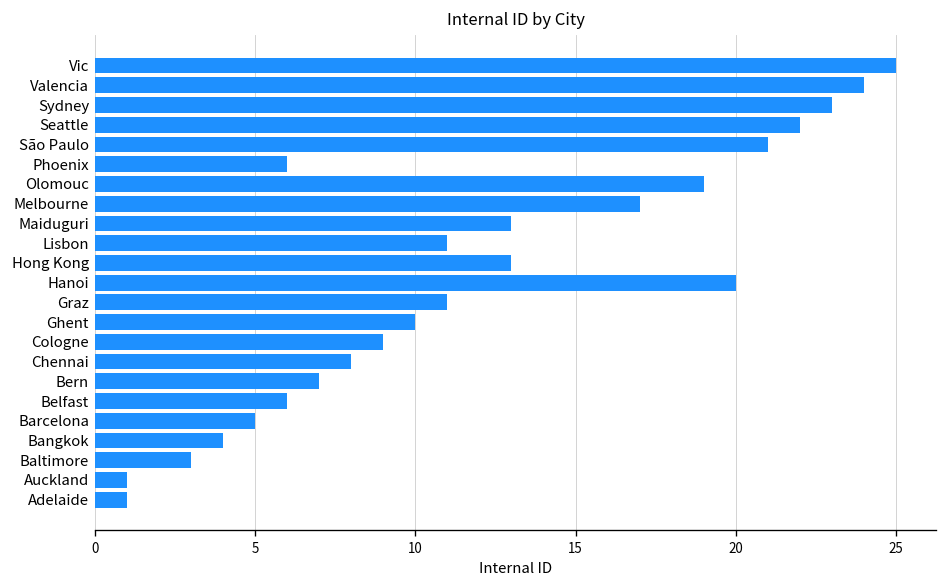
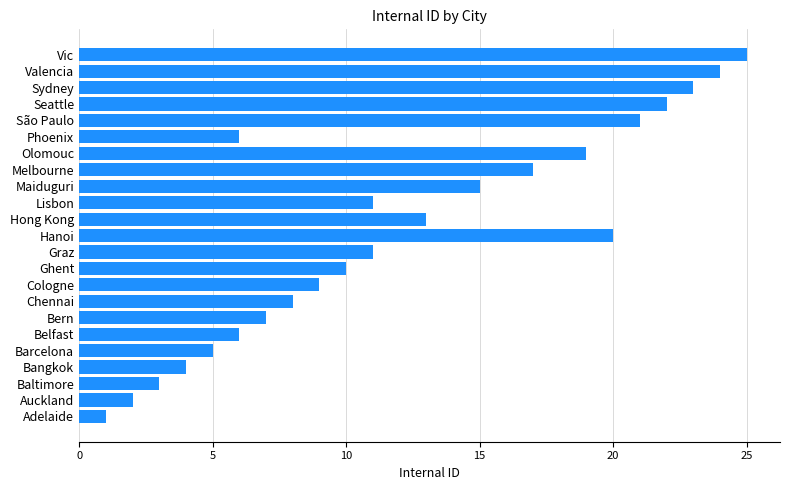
Maiduguri: 13 -> 15
Auckland: 1 -> 2
